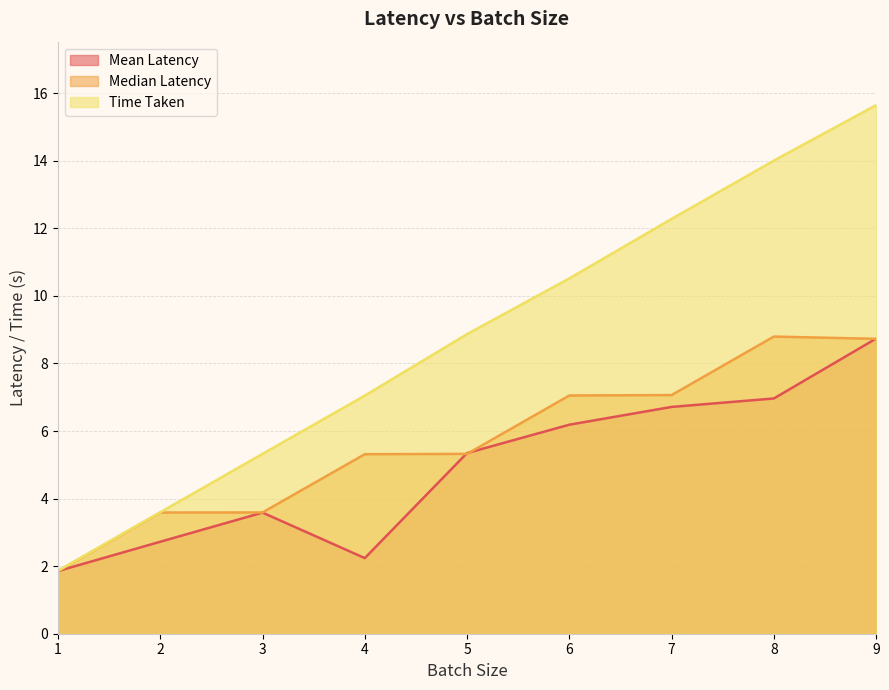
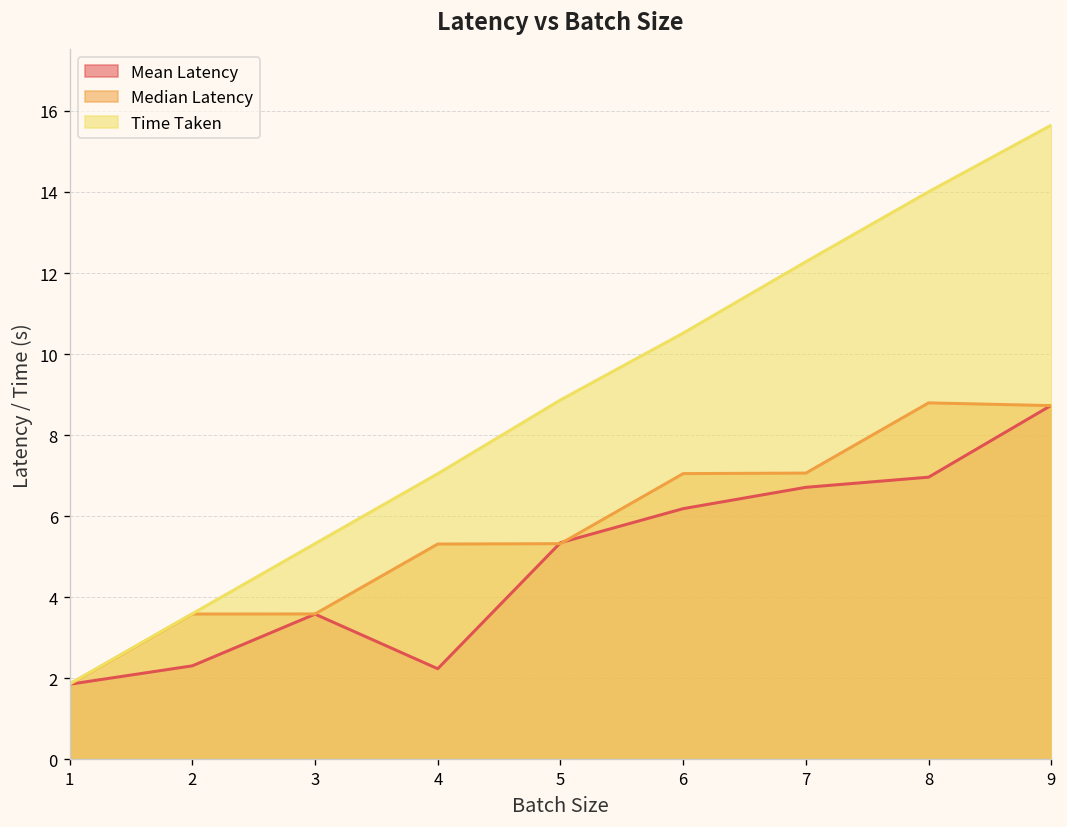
Mean Latency, 2: 2.7 -> 2.3
